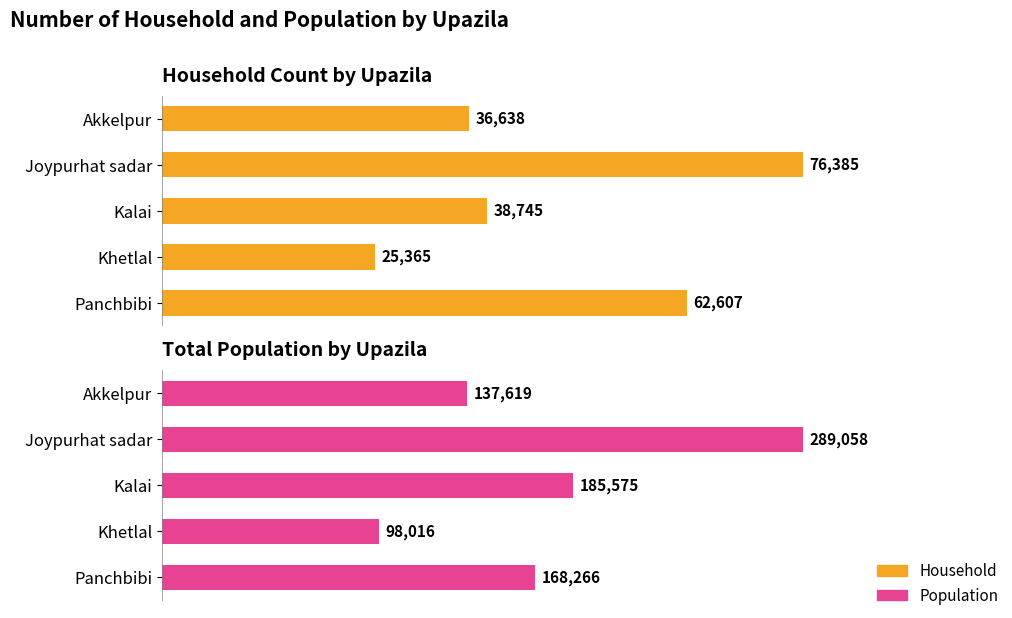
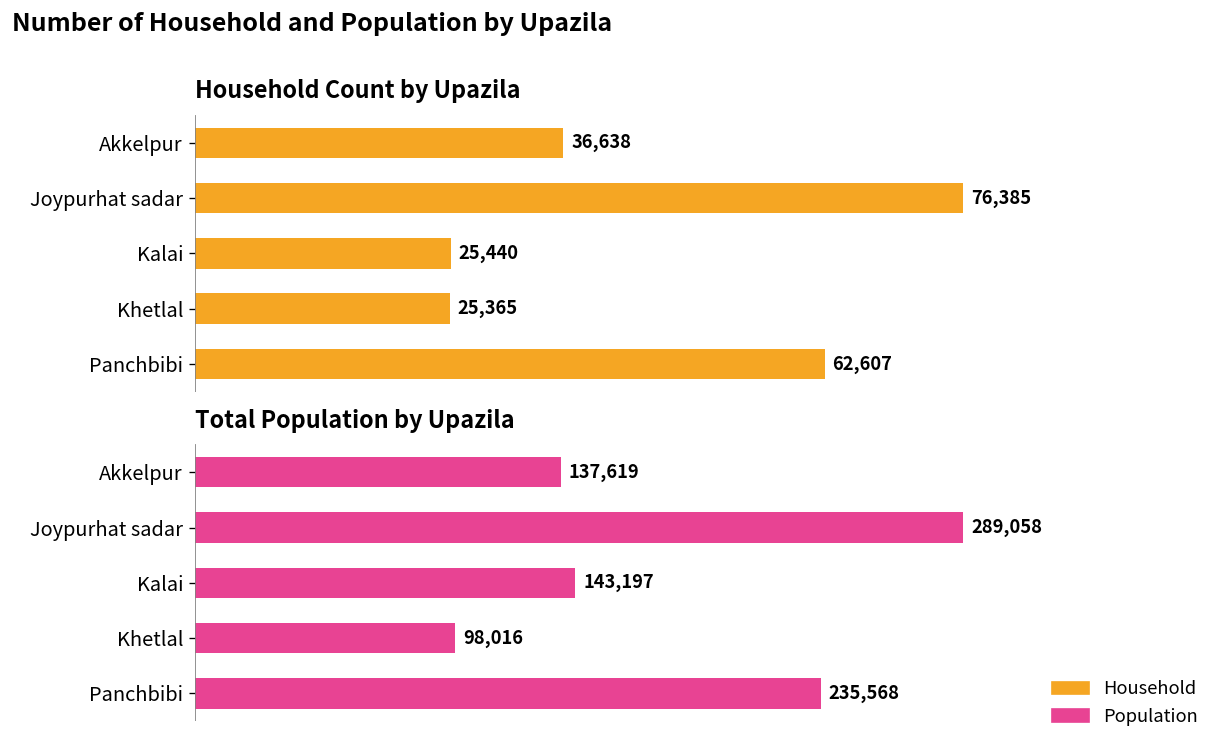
Household Count by Upazila, Kalai: 38,745 -> 25,440
Total Population by Upazila, Kalai: 185,575 -> 143,197
Total Population by Upazila, Panchbibi: 168,266 -> 235,568
